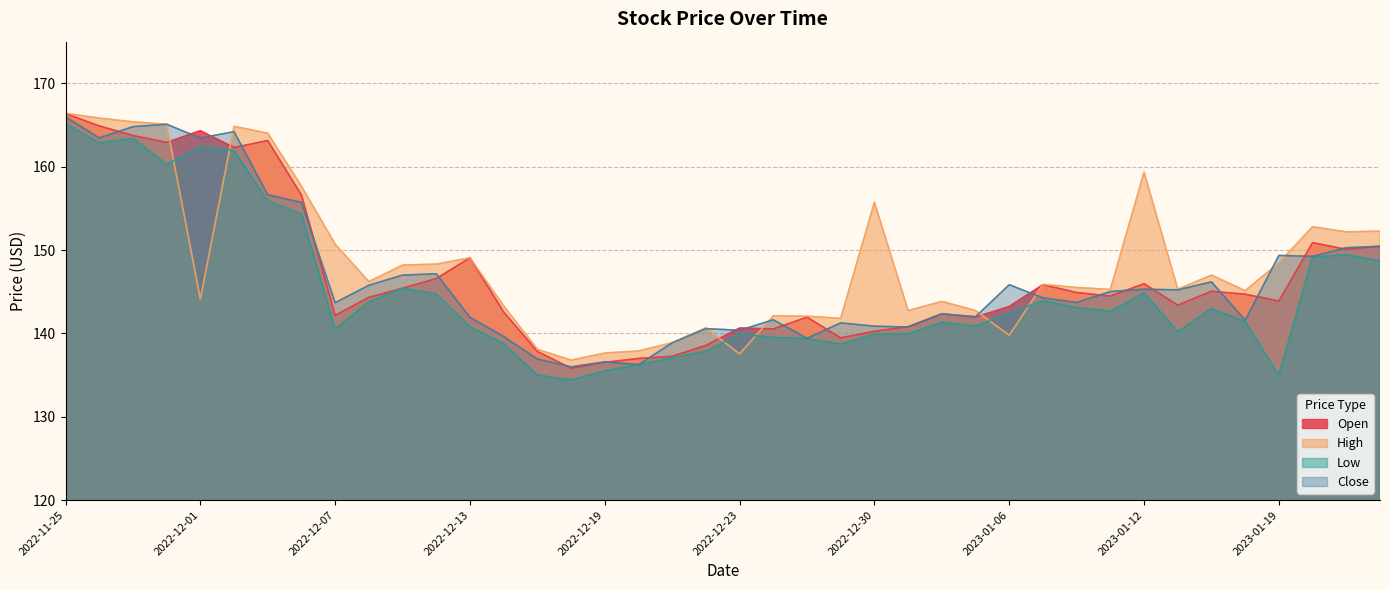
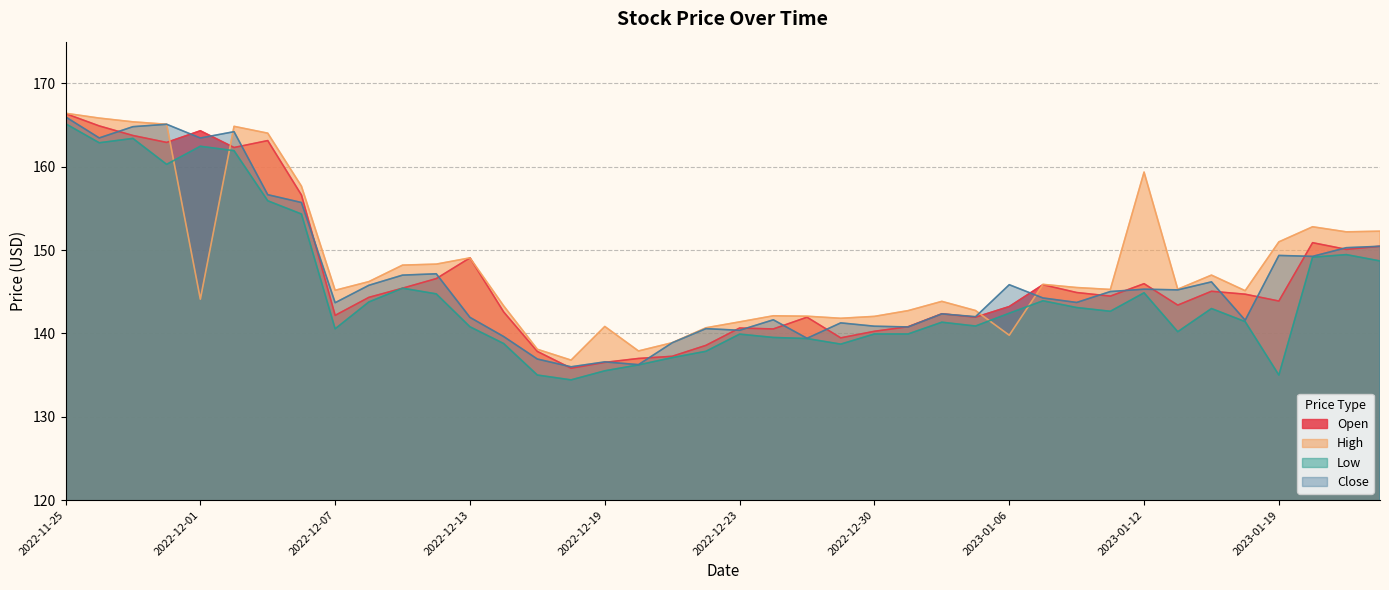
High, 2022-12-07: 151 -> 145
High, 2022-12-19: 138 -> 141
High, 2022-12-23: 138 -> 141
High, 2022-12-30: 156 -> 142
High, 2023-01-19: 148 -> 151
